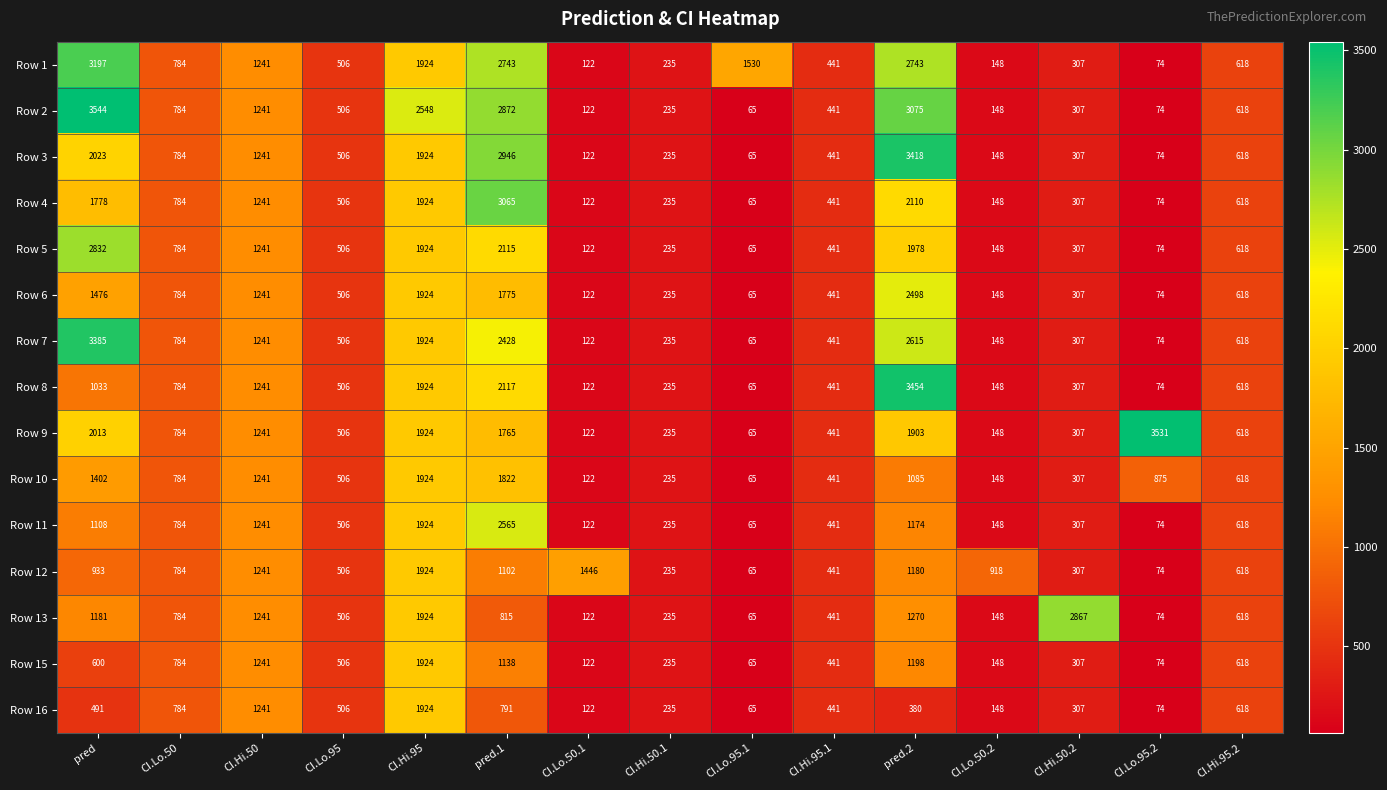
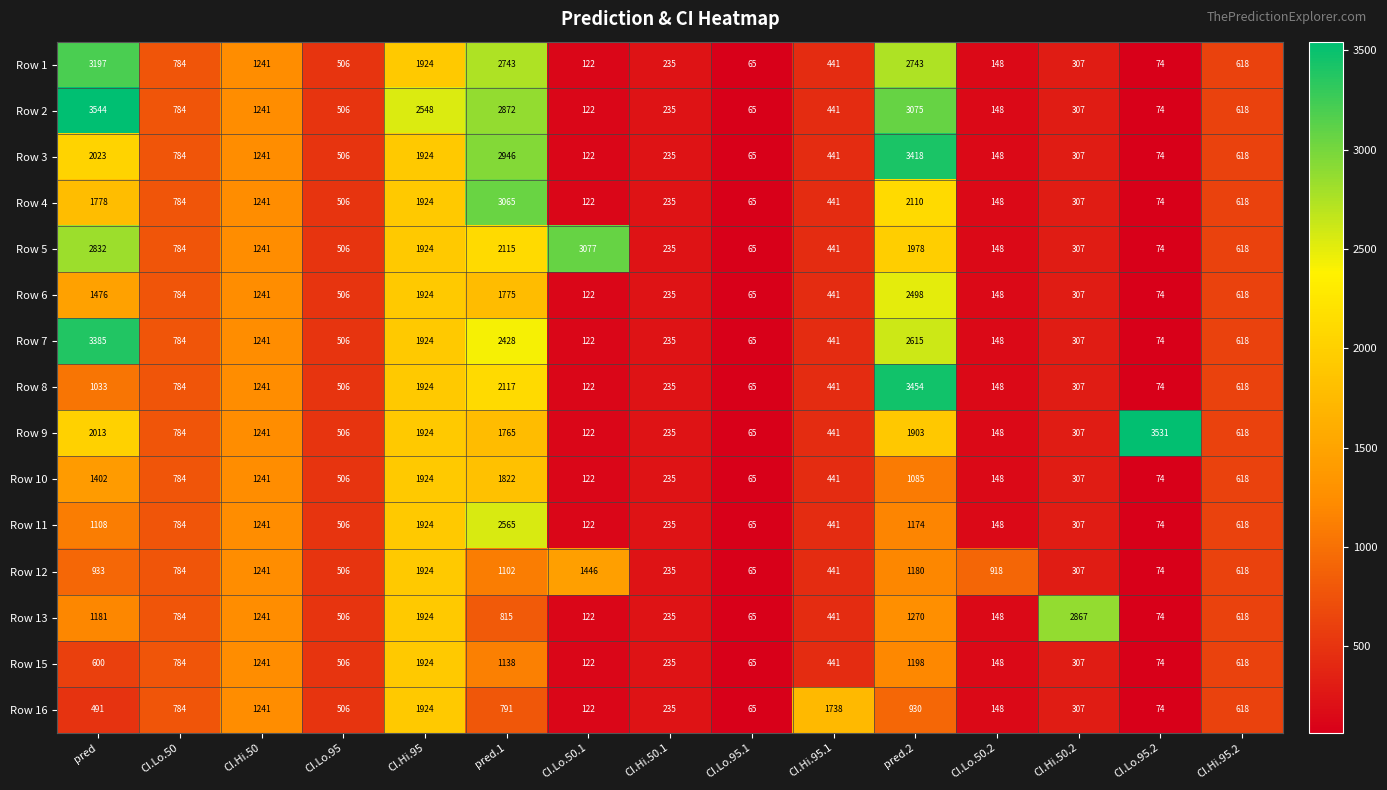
Row 1, CI.Lo.95.1: 1530 -> 65
Row 5, CI.Lo.50.1: 122 -> 3077
Row 10, CI.Lo.95.2: 875 -> 74
Row 16, CI.Hi.95.1: 441 -> 1738
Row 16, pred.2: 380 -> 930
